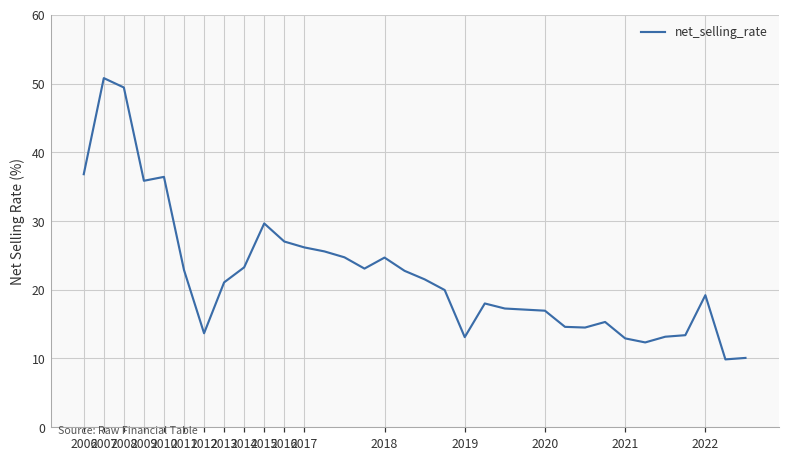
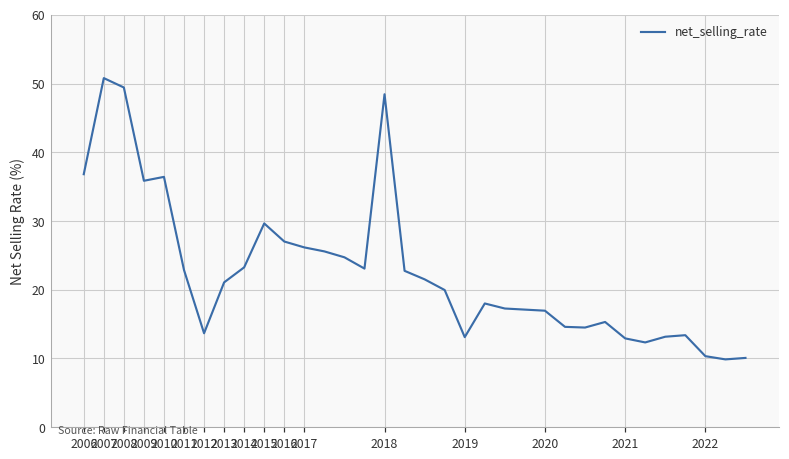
2018: 25 -> 48
2022: 19 -> 10
